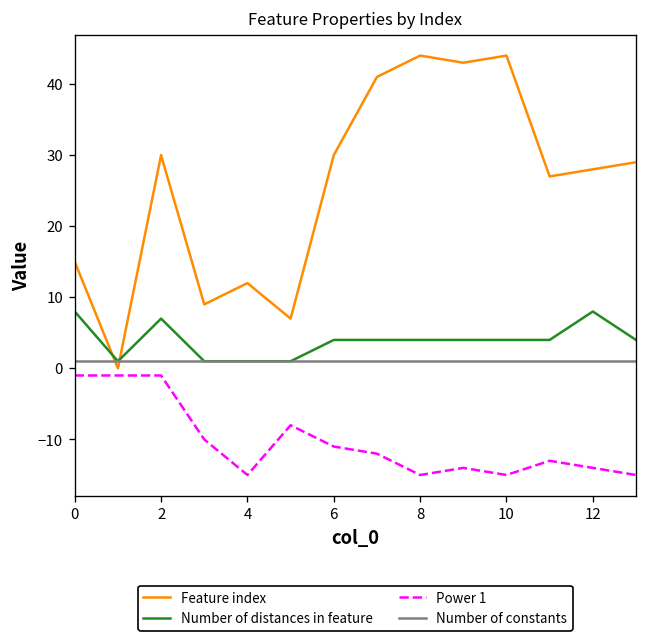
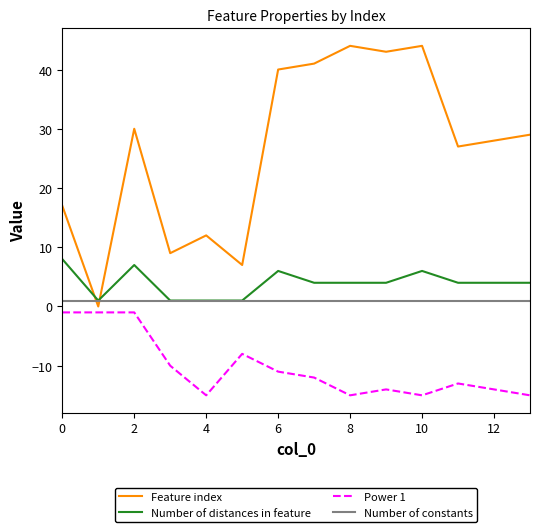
Feature index, 0: 15 -> 17
Feature index, 6: 30 -> 40
Number of distances in feature, 6: 4 -> 6
Number of distances in feature, 10: 4 -> 6
Number of distances in feature, 12: 8 -> 4
